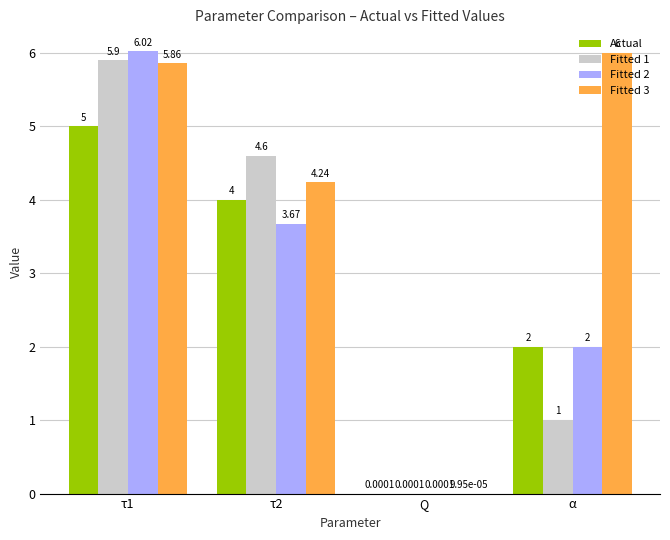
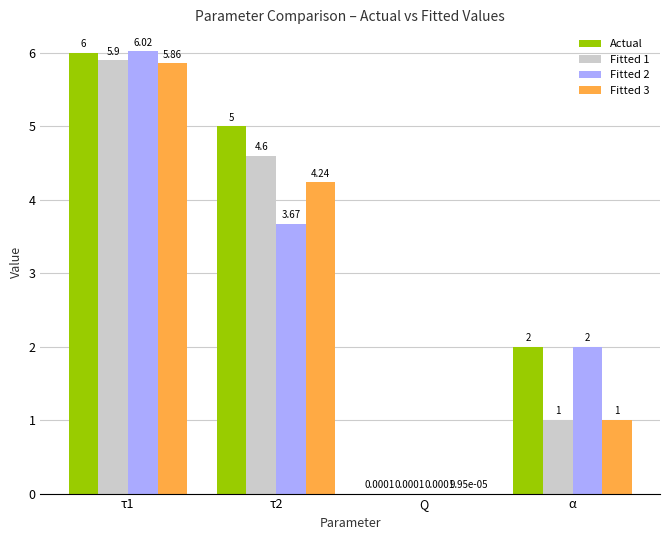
Actual, τ1: 5 -> 6
Actual, τ2: 4 -> 5
Fitted 3, α: 6 -> 1
